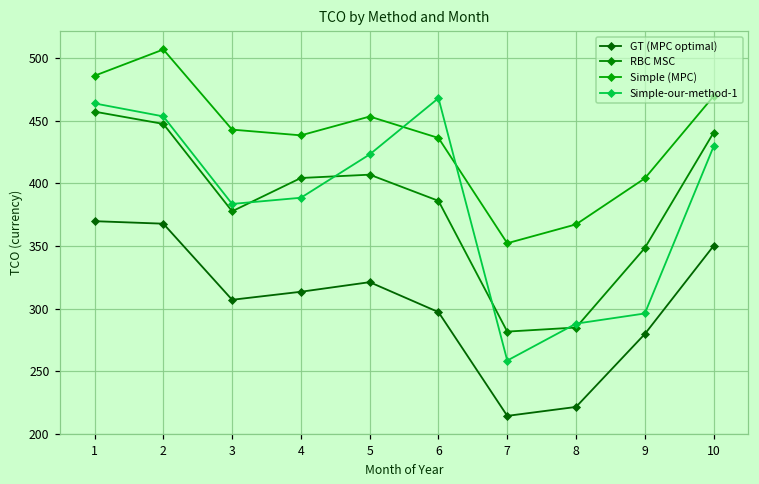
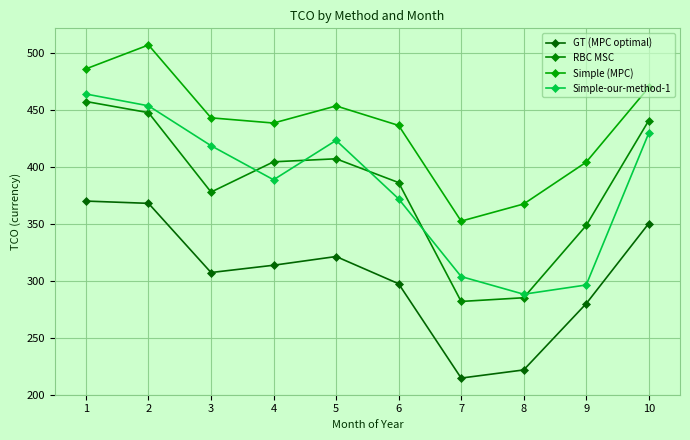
Simple-our-method-1, 3: 383 -> 418
Simple-our-method-1, 6: 468 -> 372
Simple-our-method-1, 7: 259 -> 304
